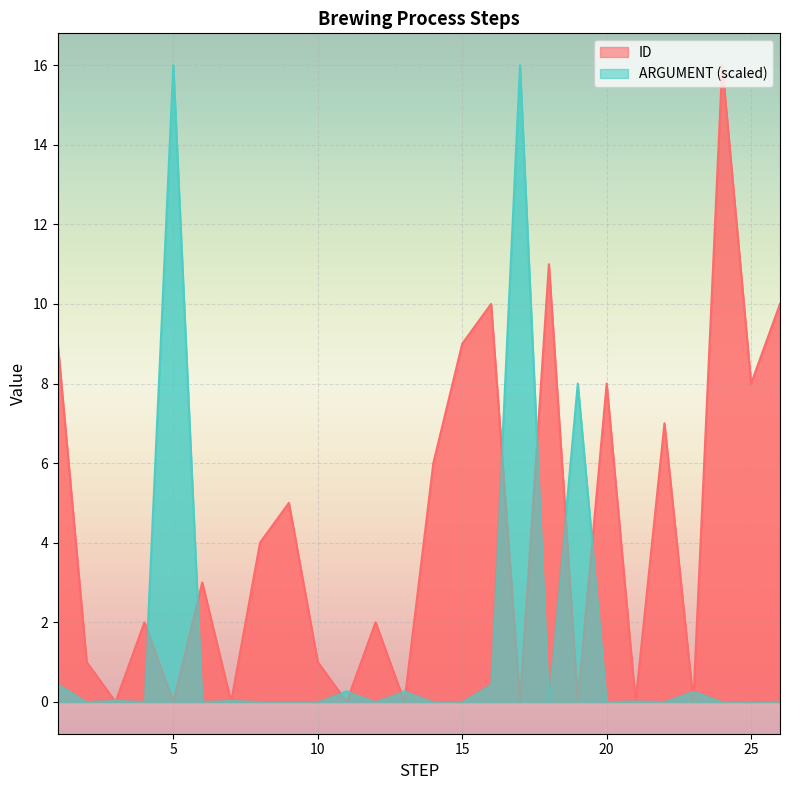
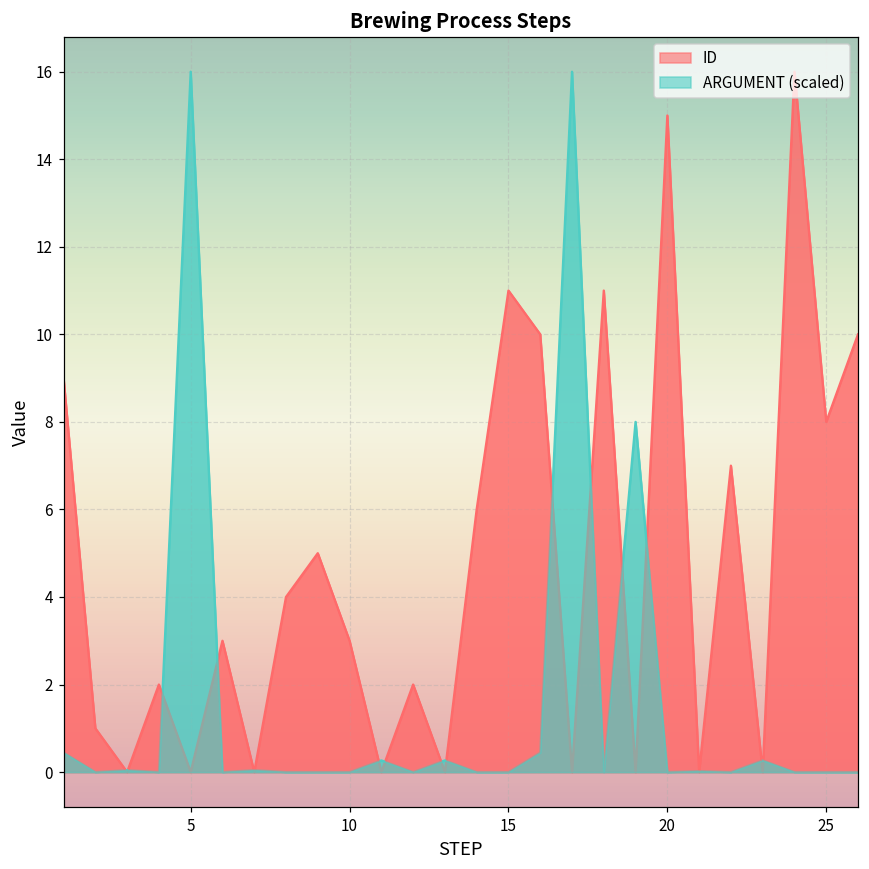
ID, 10: 1 -> 3
ID, 15: 9 -> 11
ID, 20: 8 -> 15
